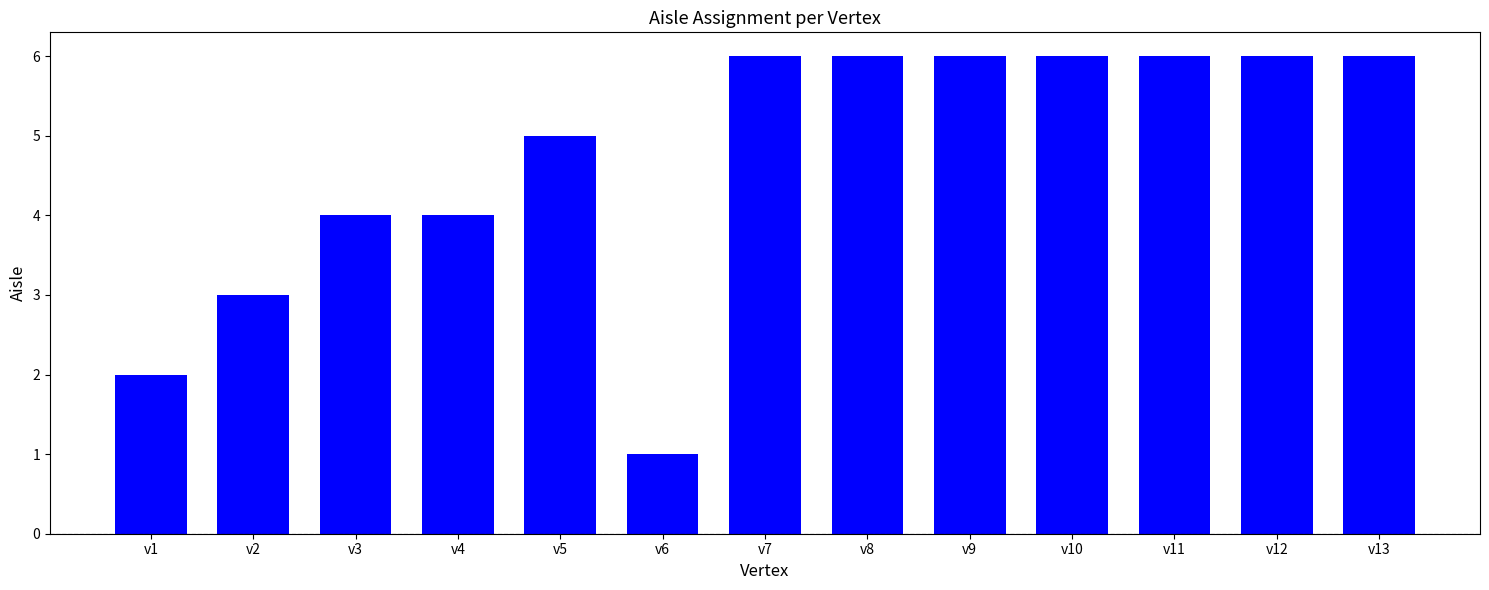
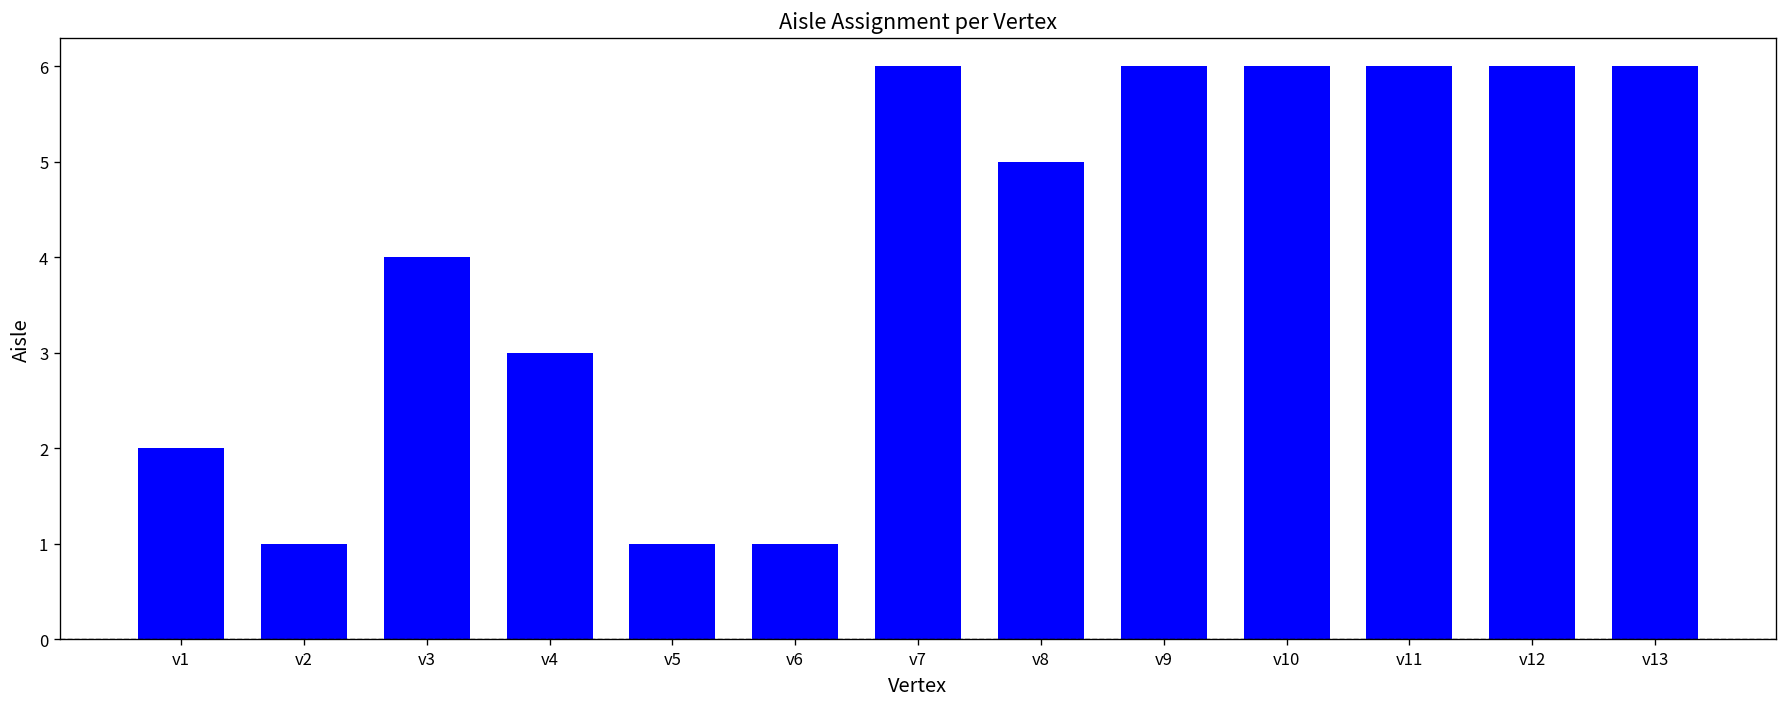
v2: 3 -> 1
v4: 4 -> 3
v5: 5 -> 1
v8: 6 -> 5
